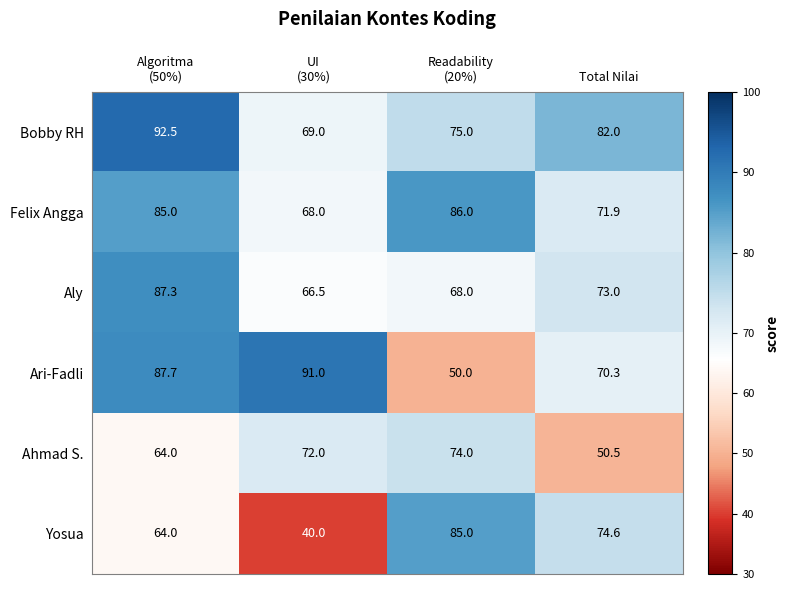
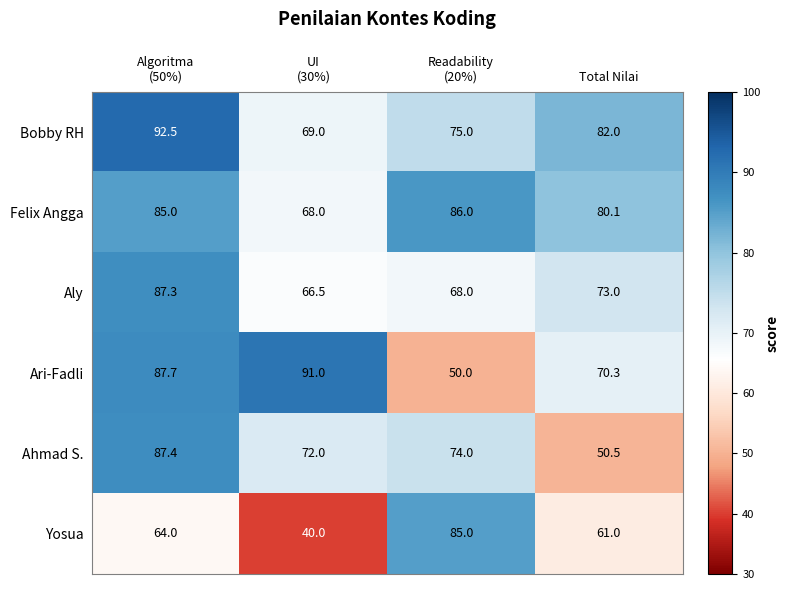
Felix Angga, Total Nilai: 71.9 -> 80.1
Ahmad S., Algoritma (50%): 64.0 -> 87.4
Yosua, Total Nilai: 74.6 -> 61.0
